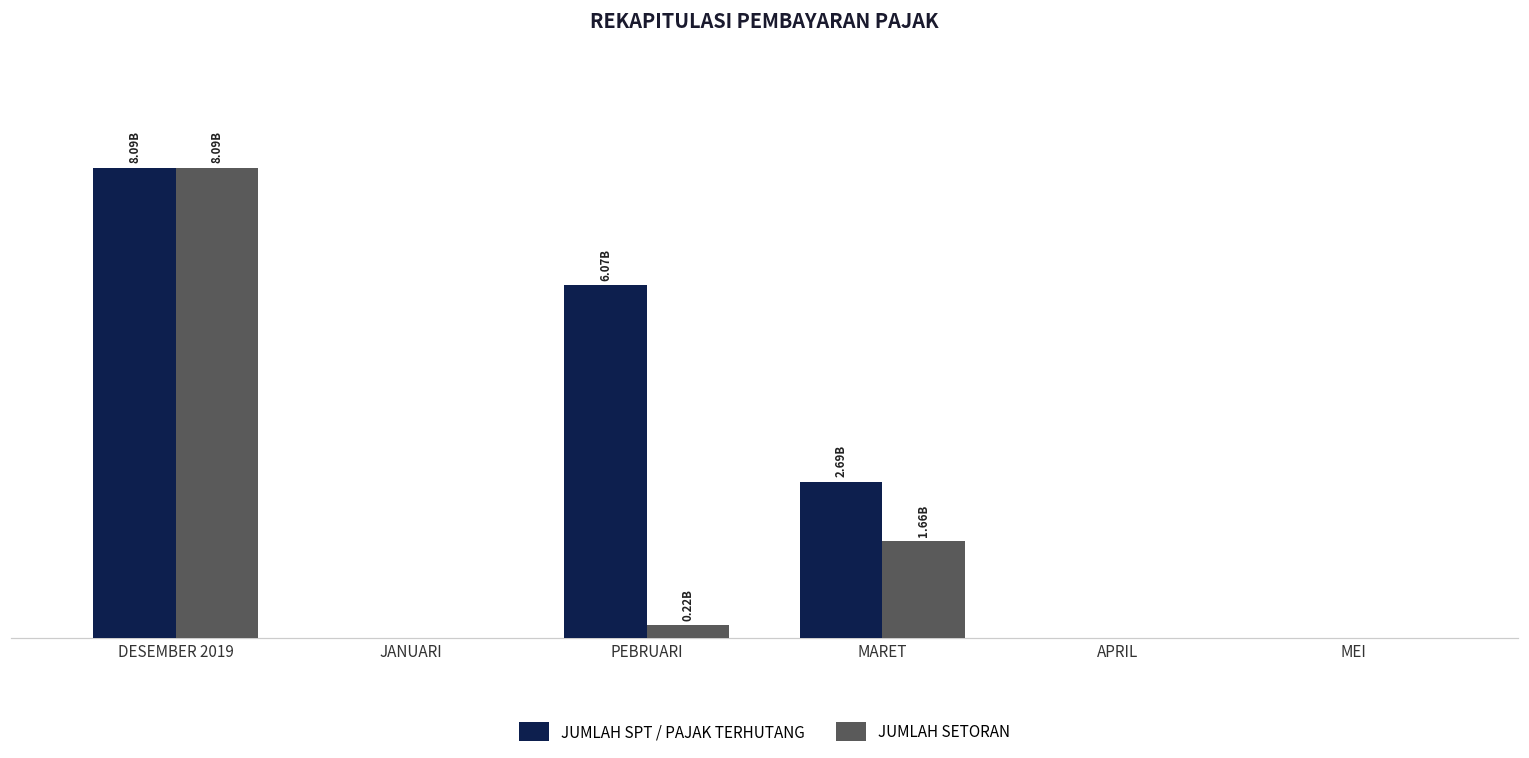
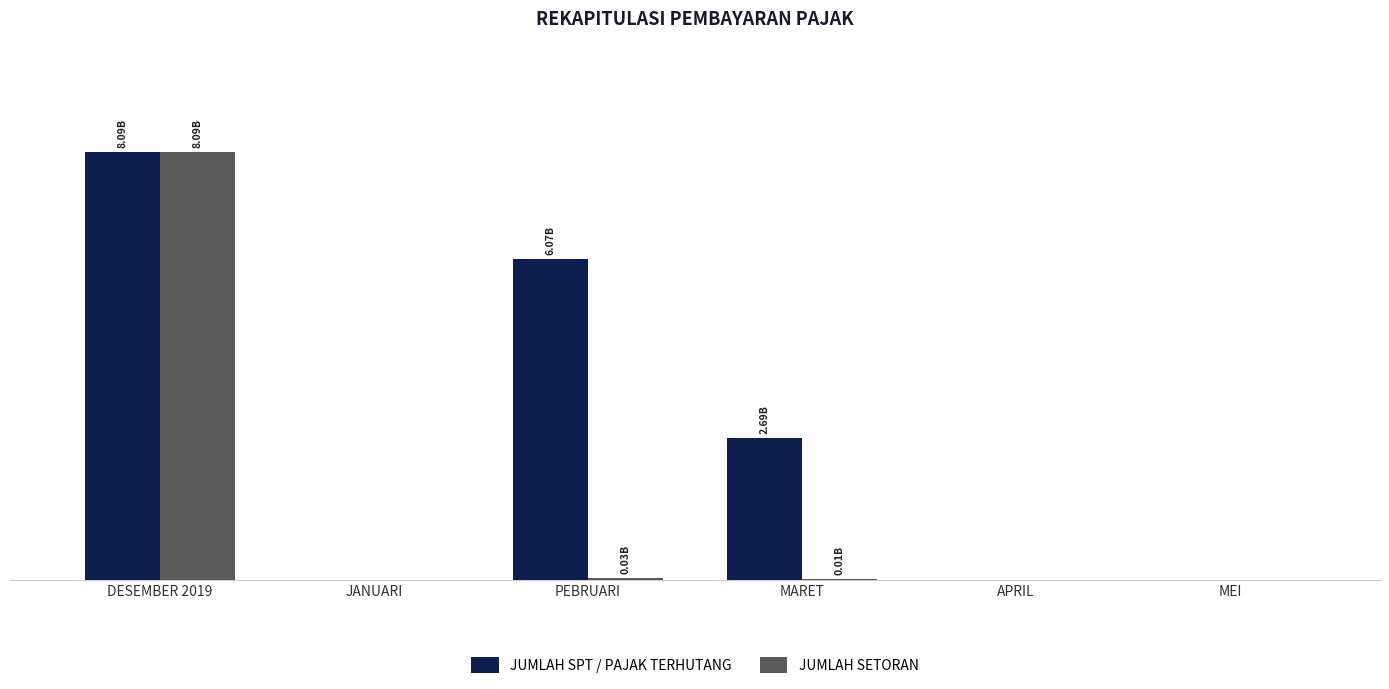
JUMLAH SETORAN, PEBRUARI: 0.22B -> 0.03B
JUMLAH SETORAN, MARET: 1.66B -> 0.01B
